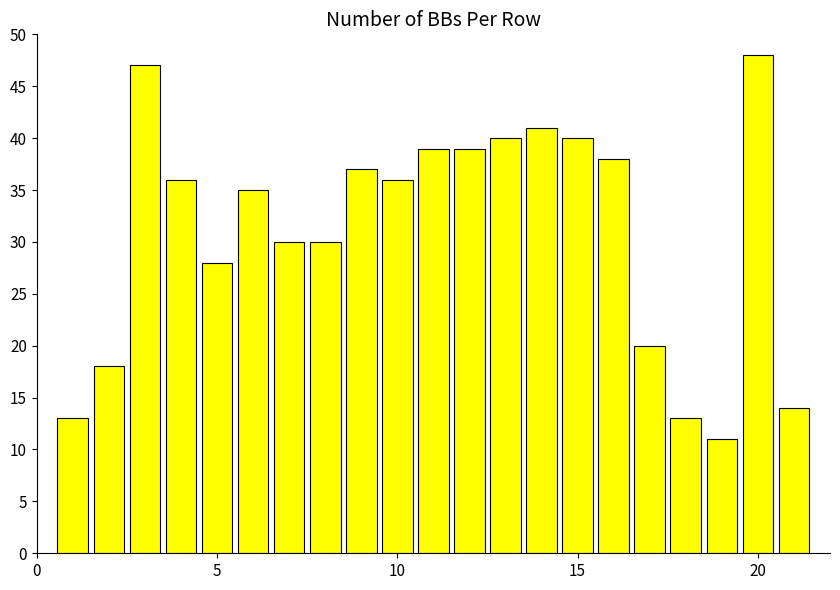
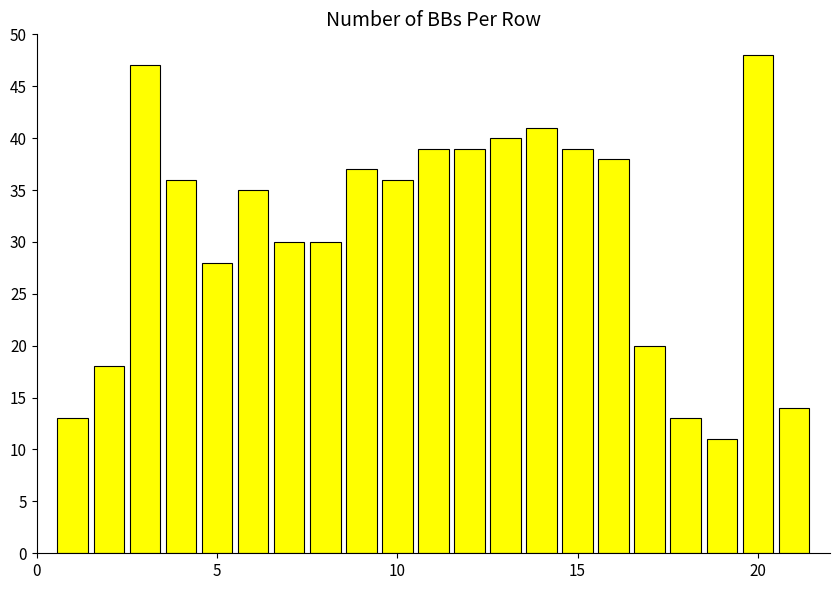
15: 40 -> 39
